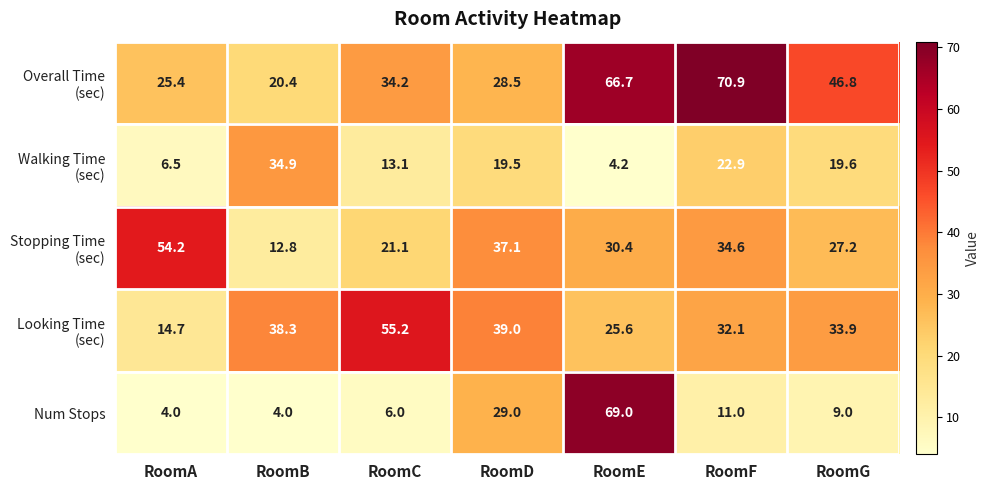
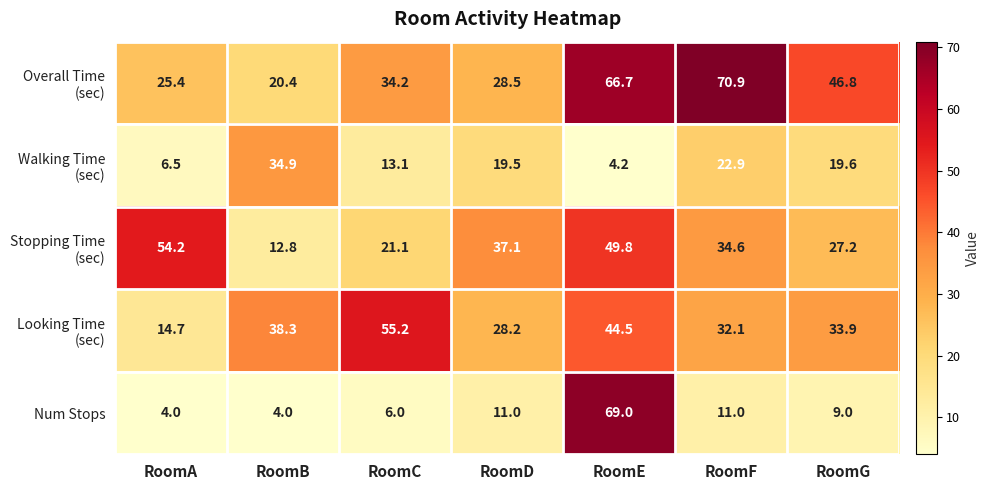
Stopping Time (sec), RoomE: 30.4 -> 49.8
Looking Time (sec), RoomD: 39.0 -> 28.2
Looking Time (sec), RoomE: 25.6 -> 44.5
Num Stops, RoomD: 29.0 -> 11.0
